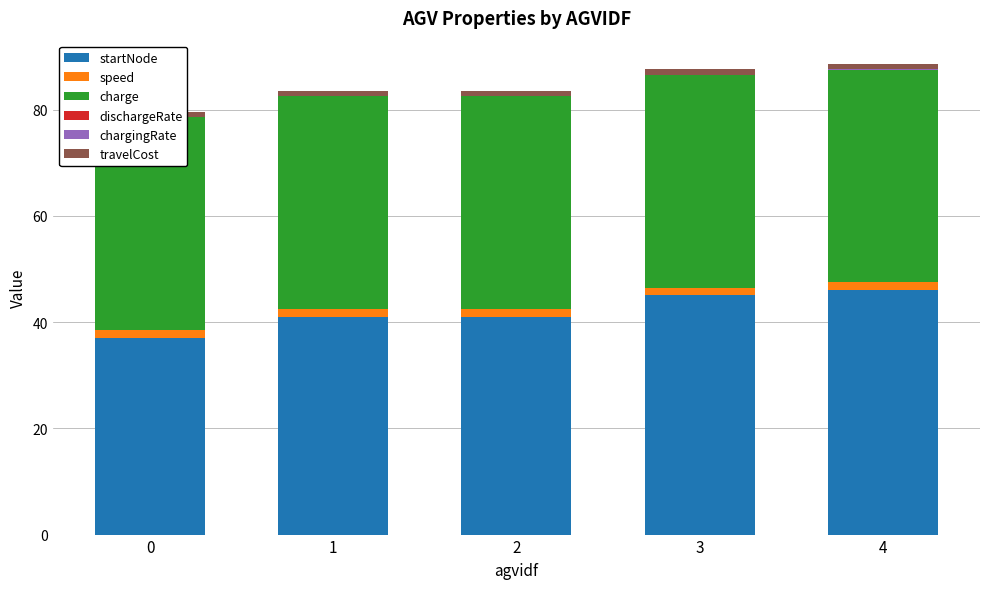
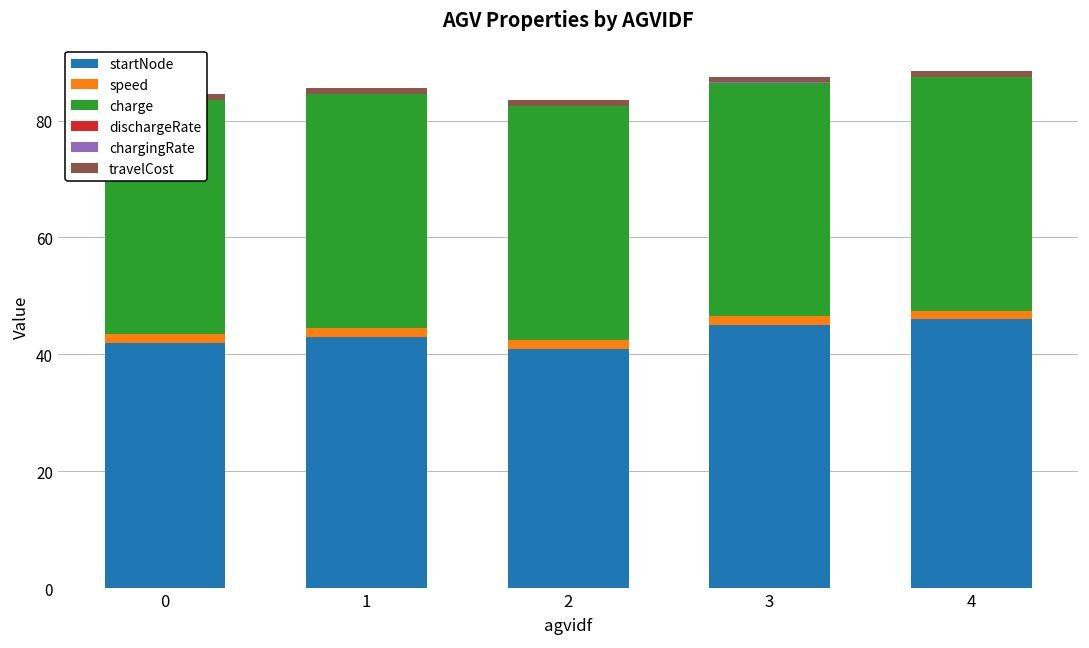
startNode, 0: 37 -> 42
startNode, 1: 41 -> 43
